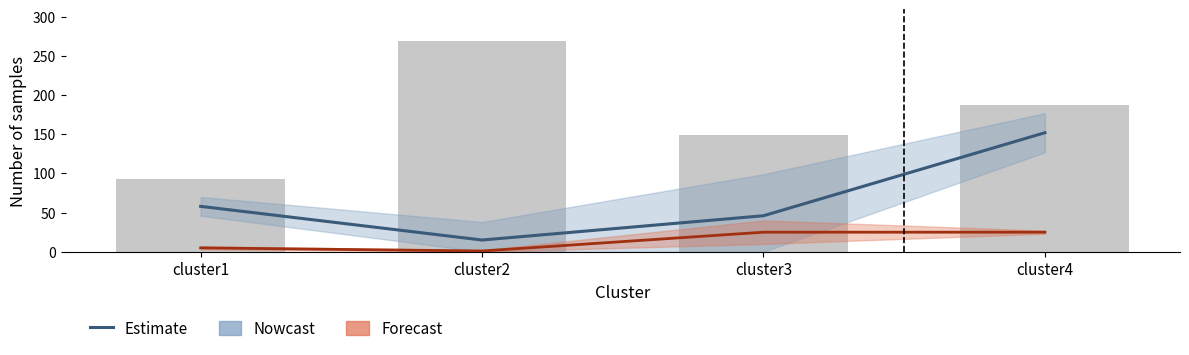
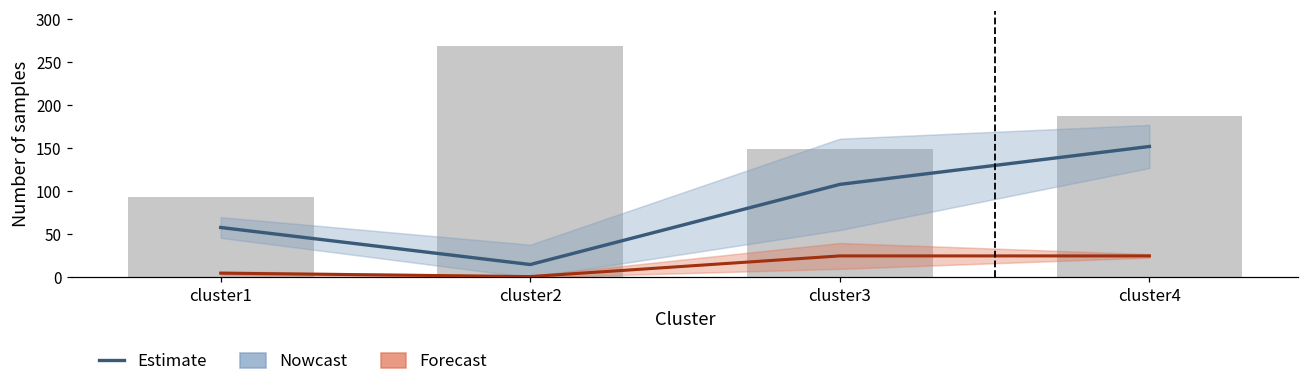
Estimate, cluster3: 50 -> 110
